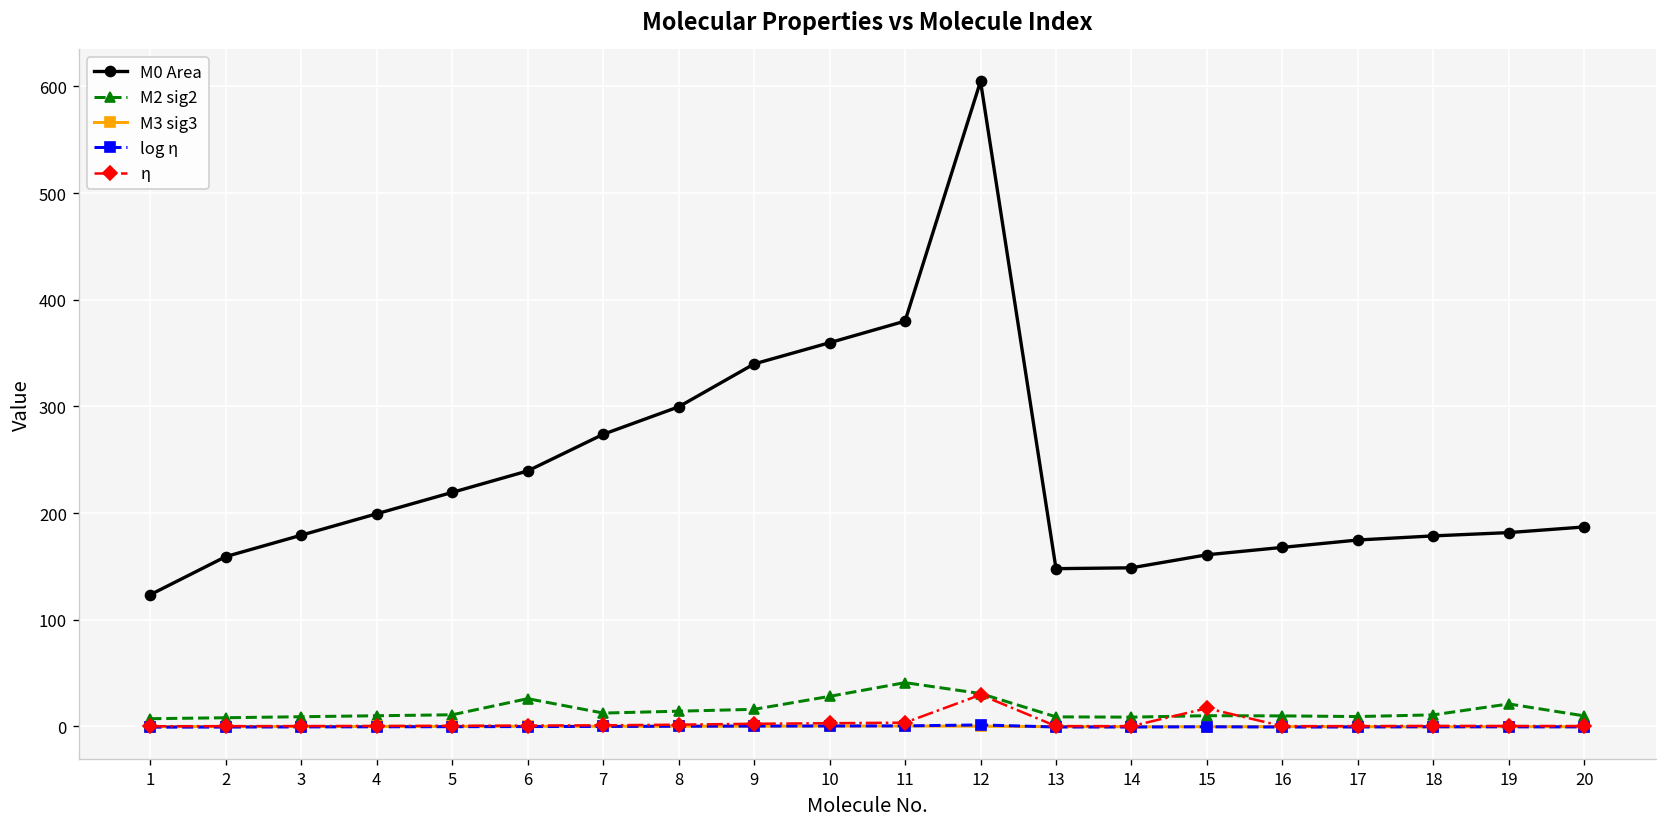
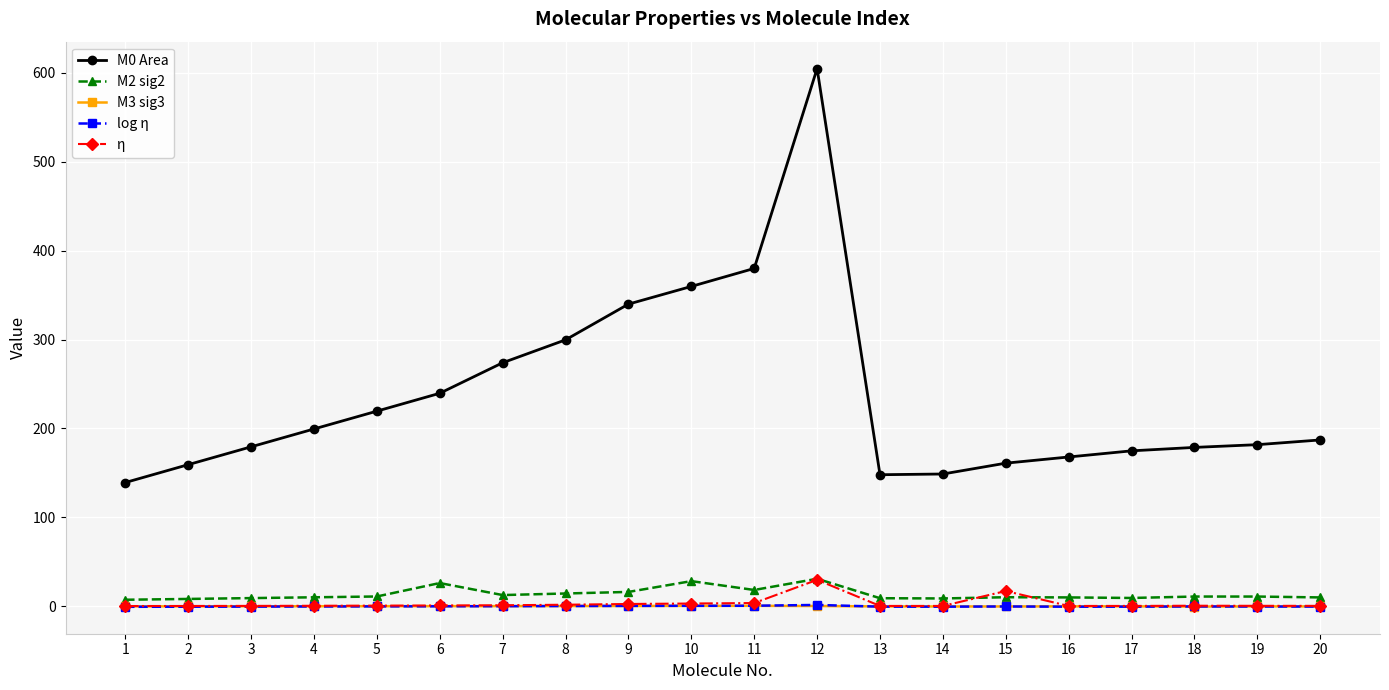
M0 Area, 1: 120 -> 140
M2 sig2, 11: 40 -> 20
M2 sig2, 19: 20 -> 10
